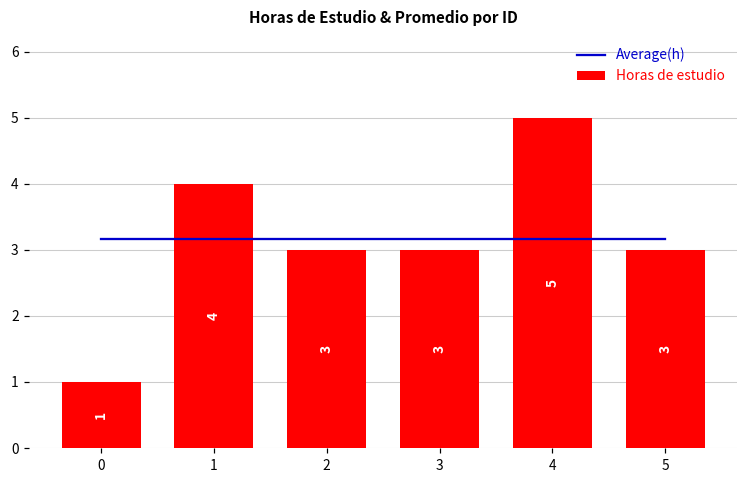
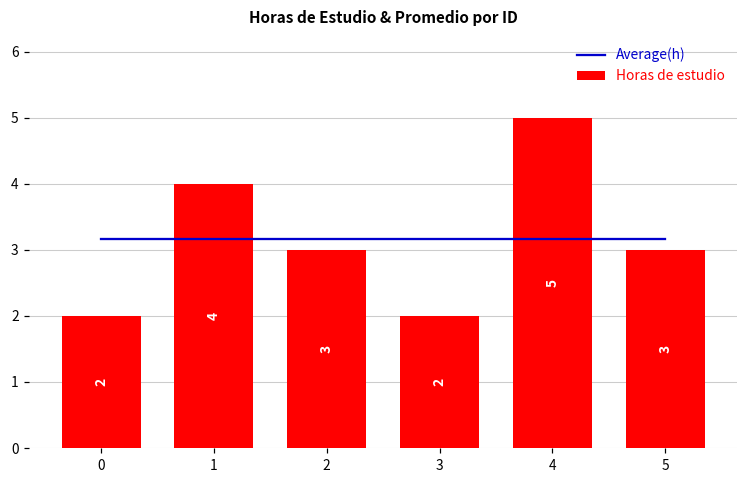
Horas de estudio, 0: 1 -> 2
Horas de estudio, 3: 3 -> 2
